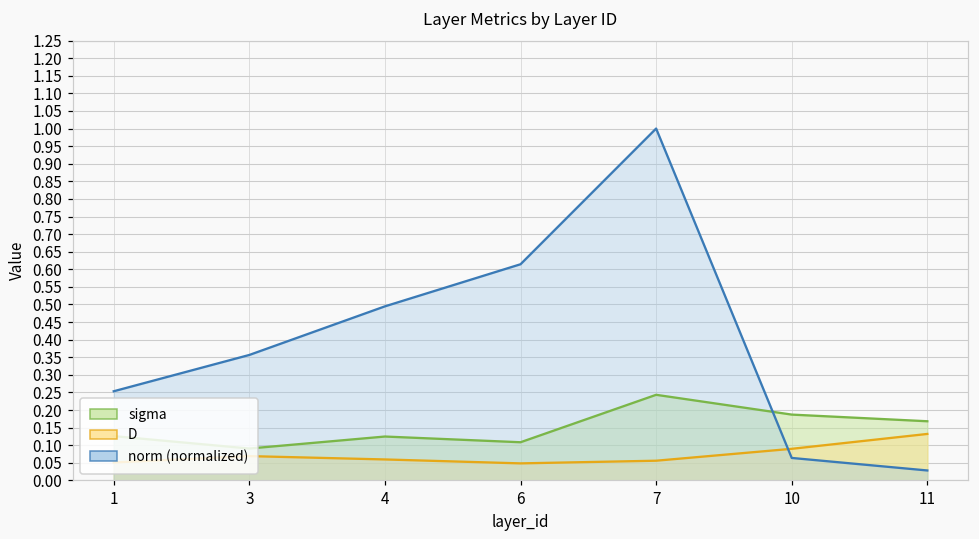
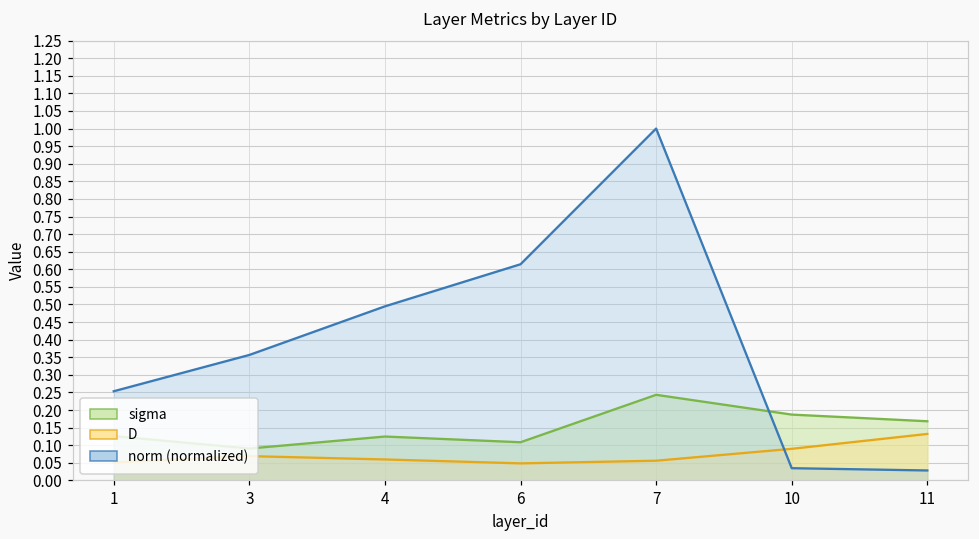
norm (normalized), 10: 0.06 -> 0.03
